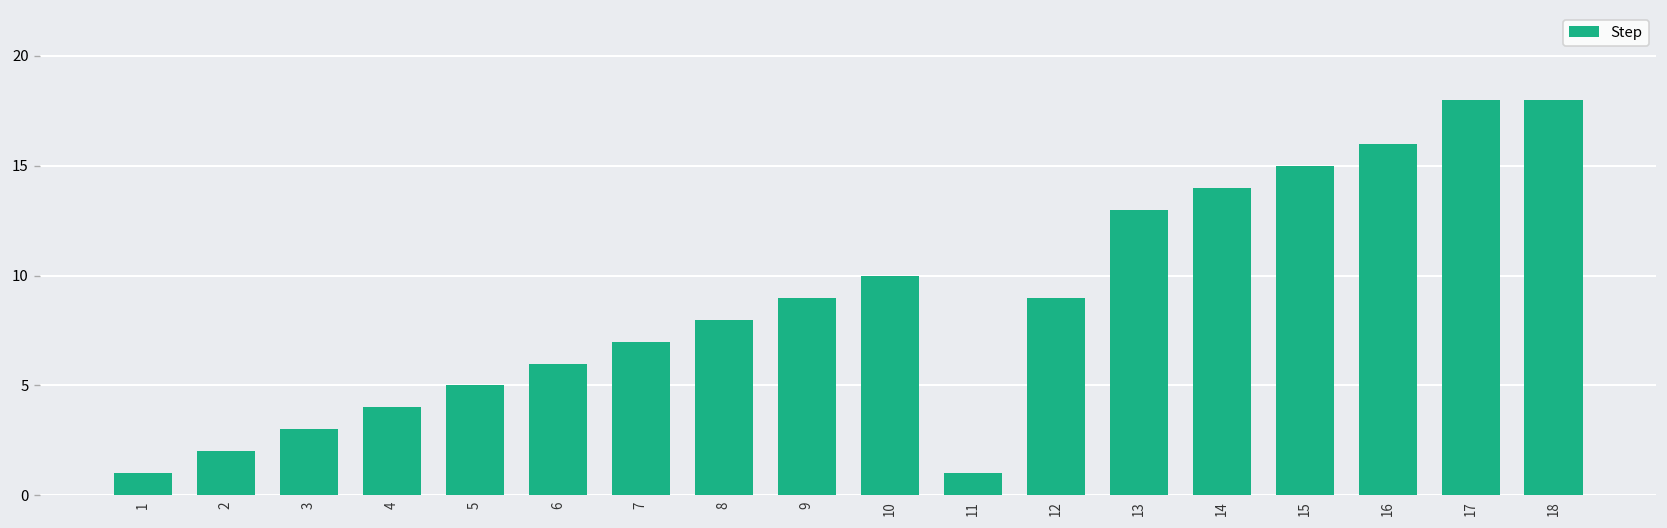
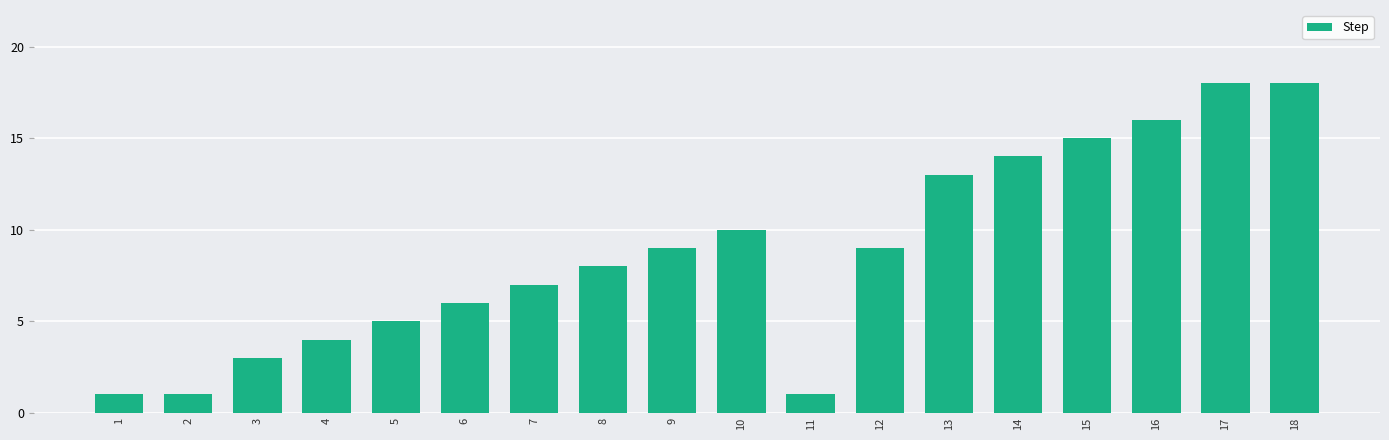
2: 2 -> 1
